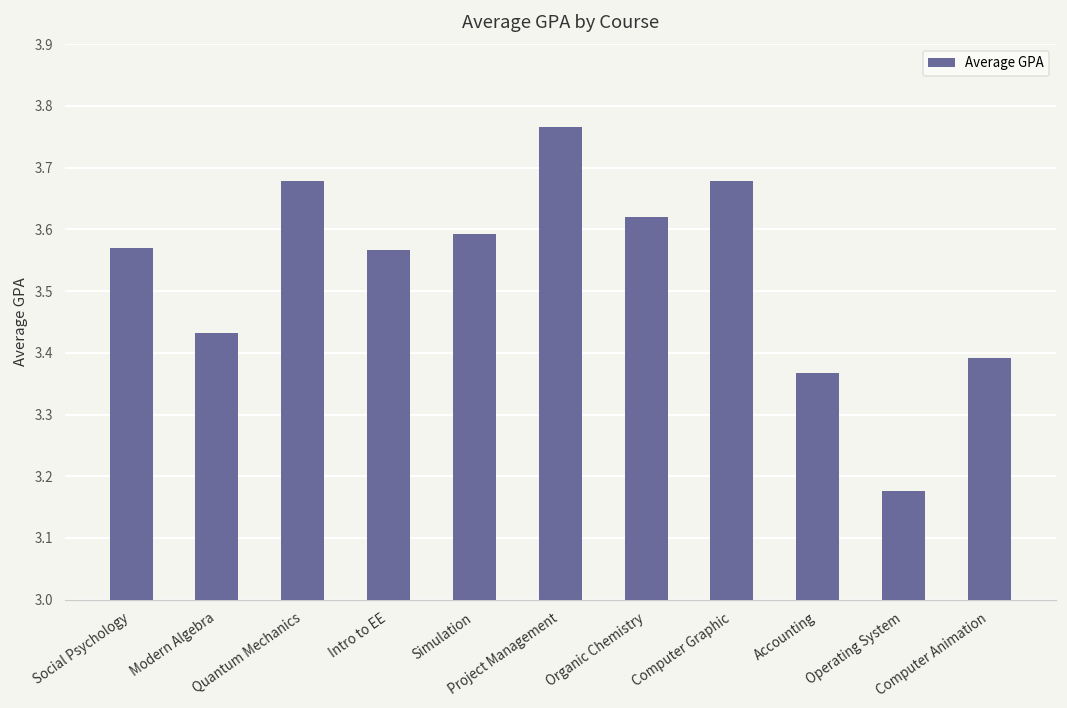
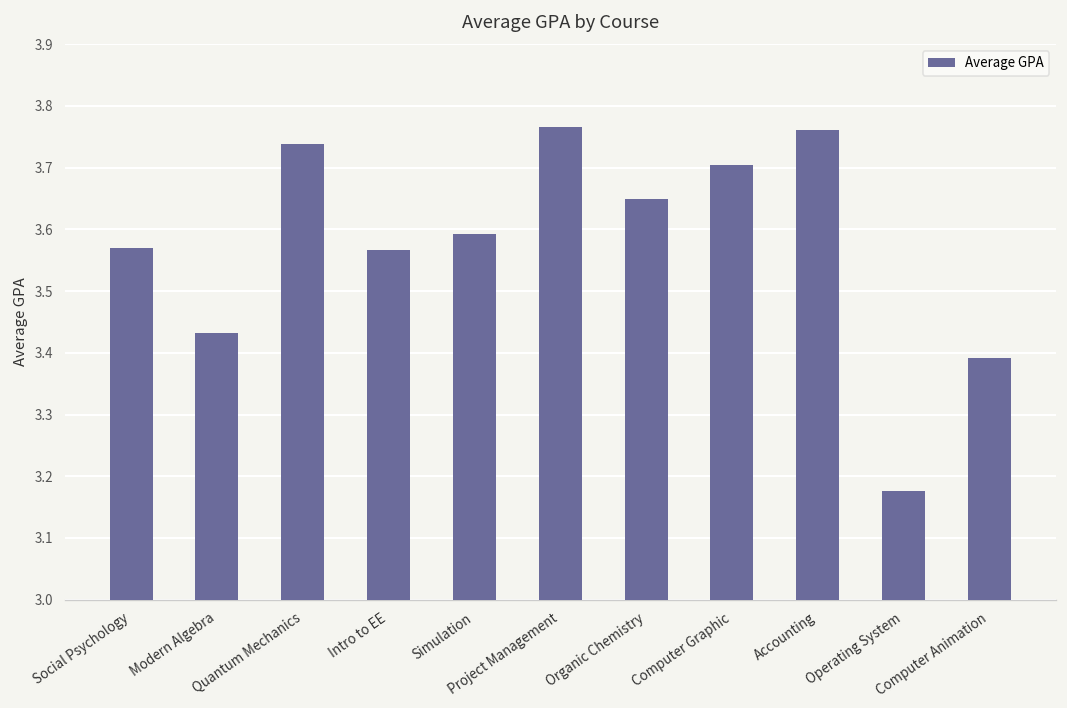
Quantum Mechanics: 3.68 -> 3.74
Organic Chemistry: 3.62 -> 3.65
Computer Graphic: 3.68 -> 3.70
Accounting: 3.37 -> 3.76
